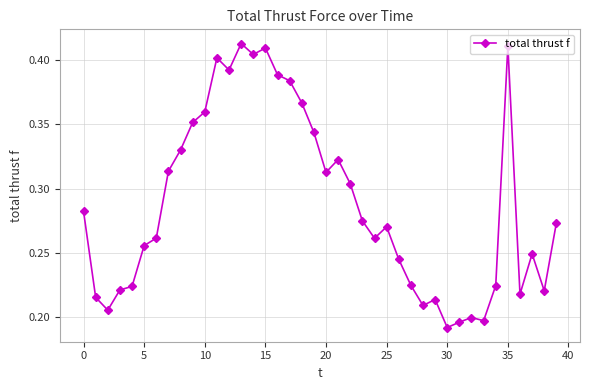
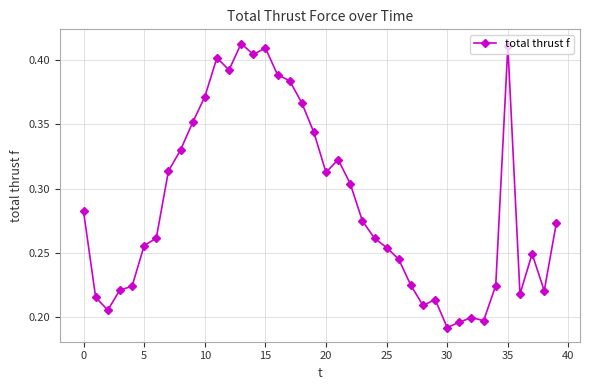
10: 0.360 -> 0.371
25: 0.270 -> 0.254
